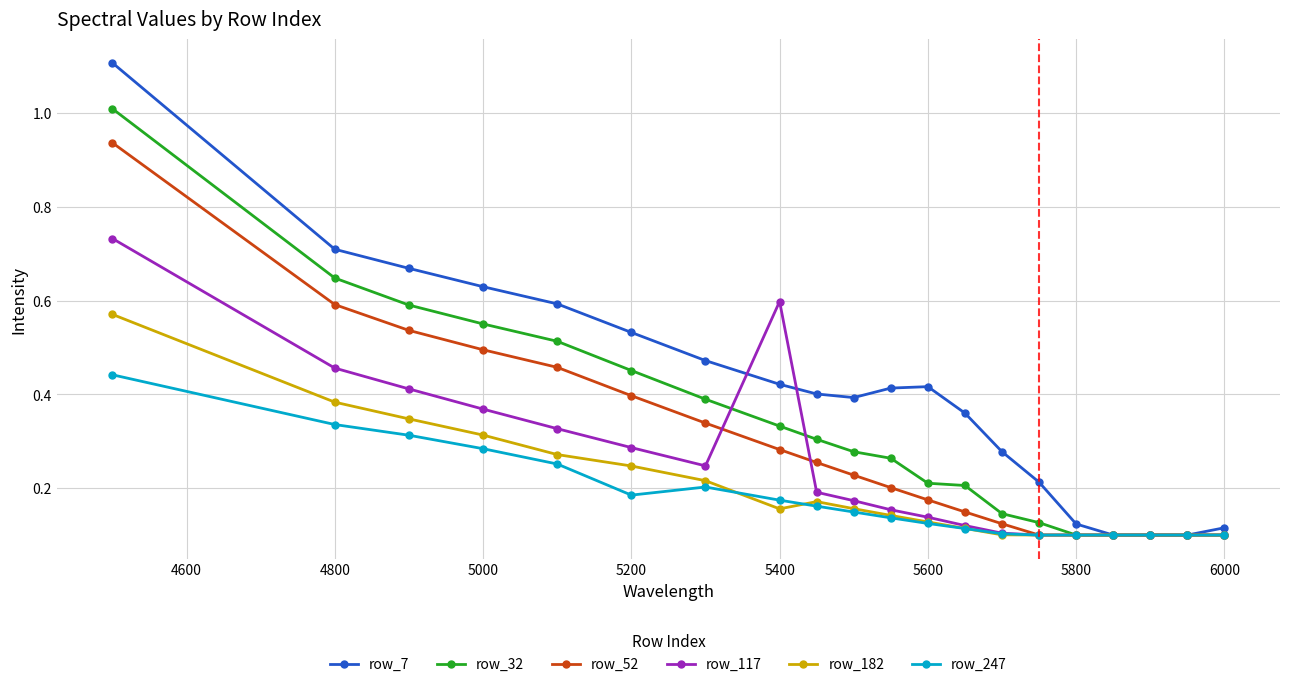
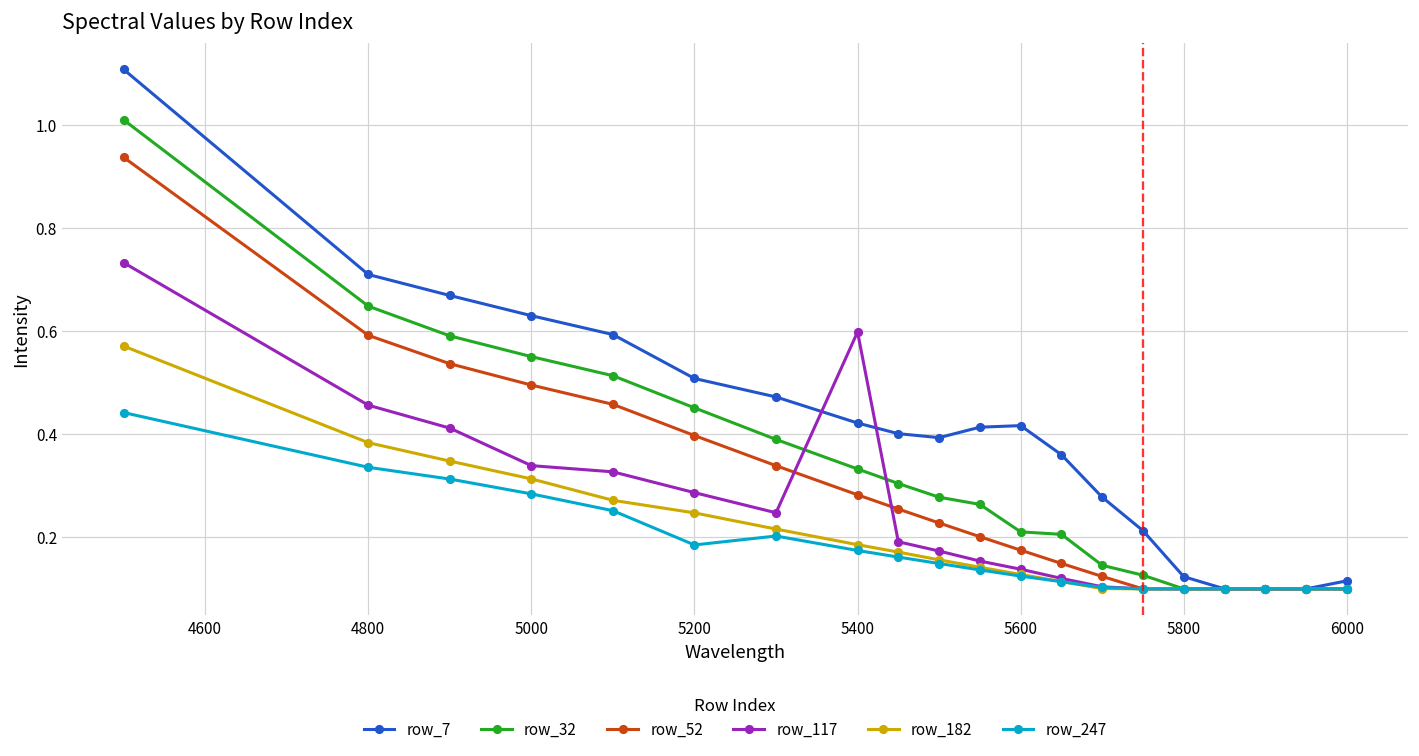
row_117, 5000: 0.37 -> 0.34
row_7, 5200: 0.53 -> 0.51
row_182, 5400: 0.16 -> 0.19
